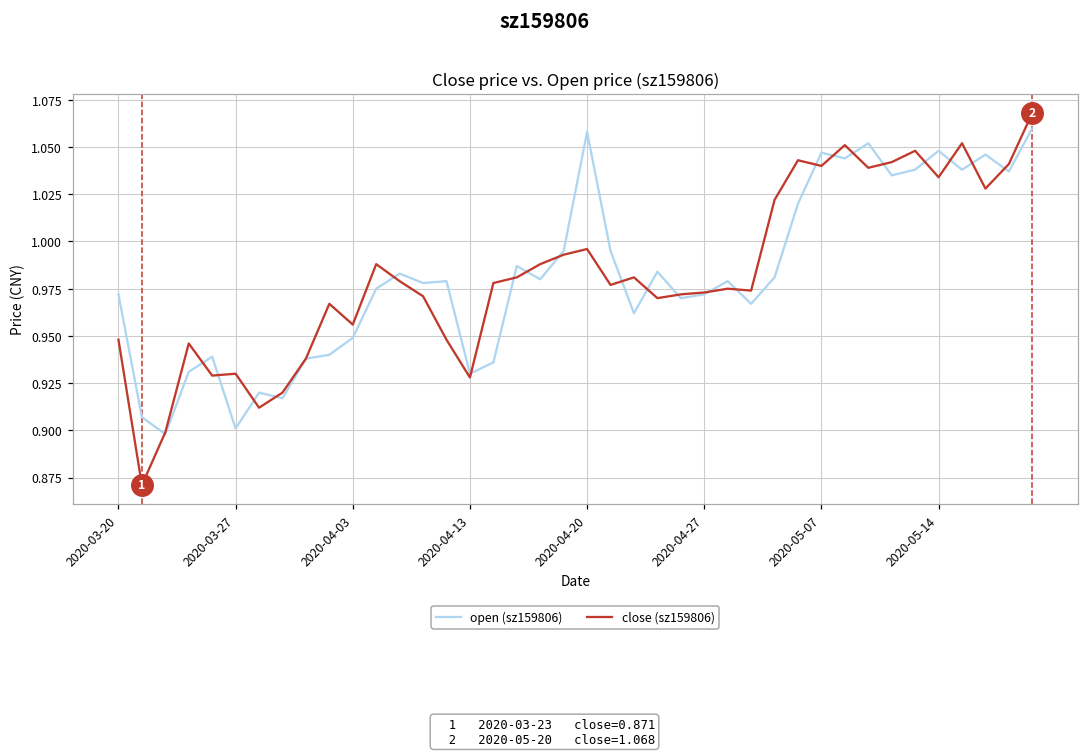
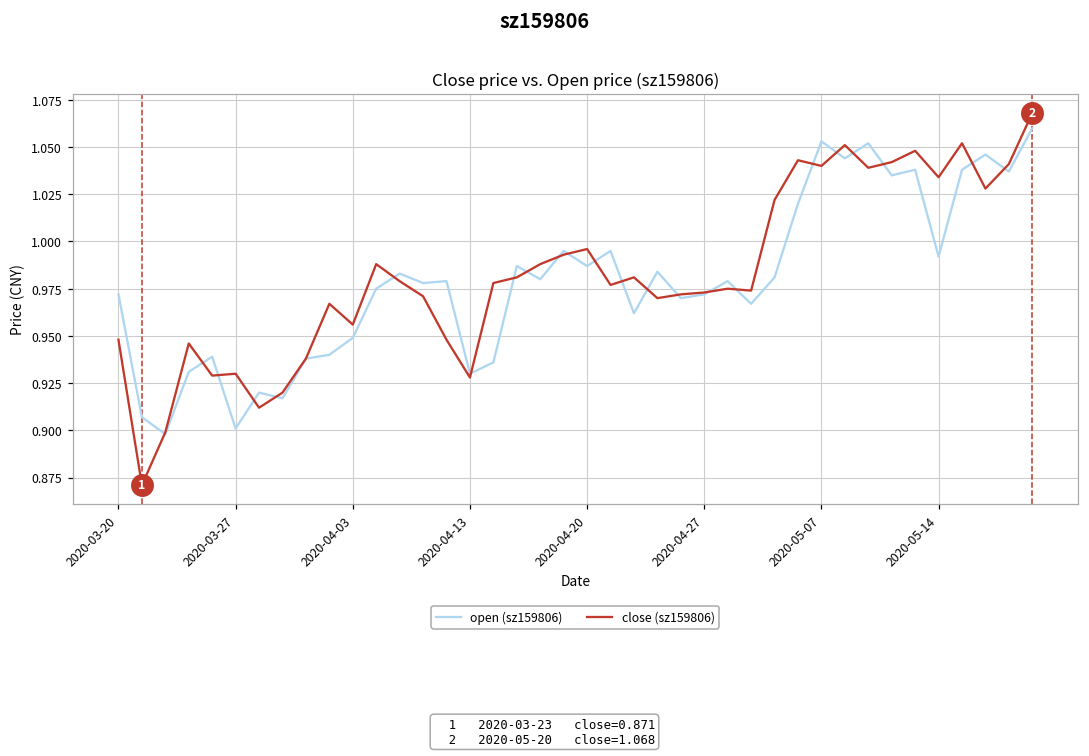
open (sz159806), 2020-04-20: 1.058 -> 0.987
open (sz159806), 2020-05-07: 1.047 -> 1.053
open (sz159806), 2020-05-14: 1.048 -> 0.992
